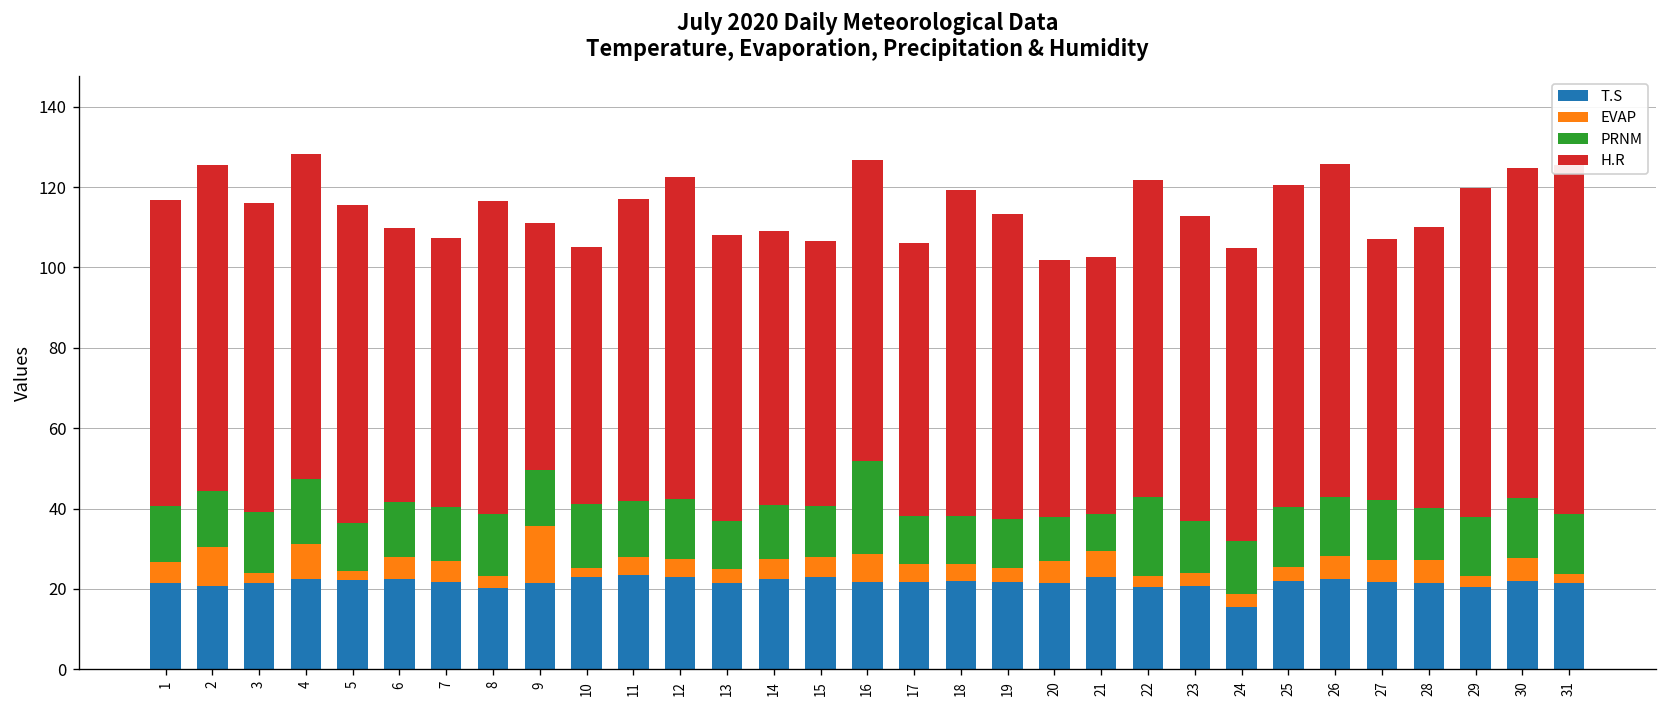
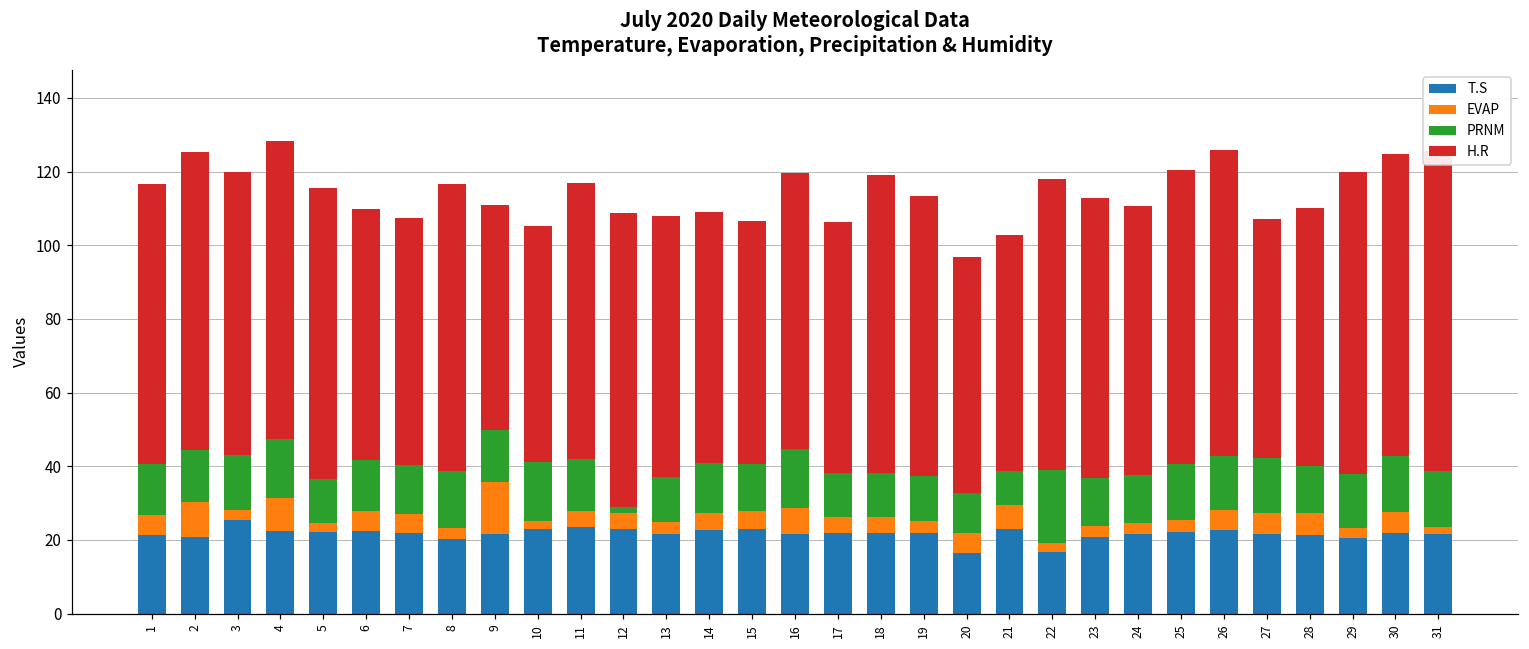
T.S, 3: 21 -> 25
PRNM, 12: 15 -> 1
PRNM, 16: 23 -> 16
T.S, 20: 22 -> 17
T.S, 22: 21 -> 17
T.S, 24: 16 -> 22
